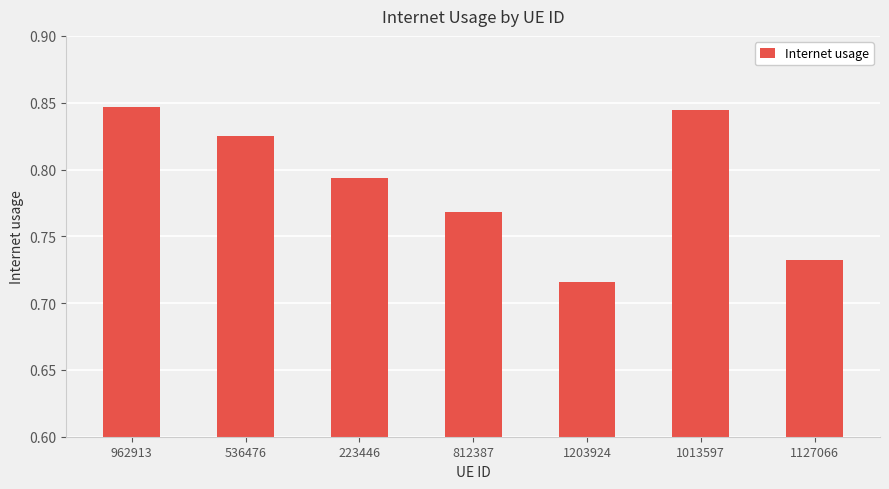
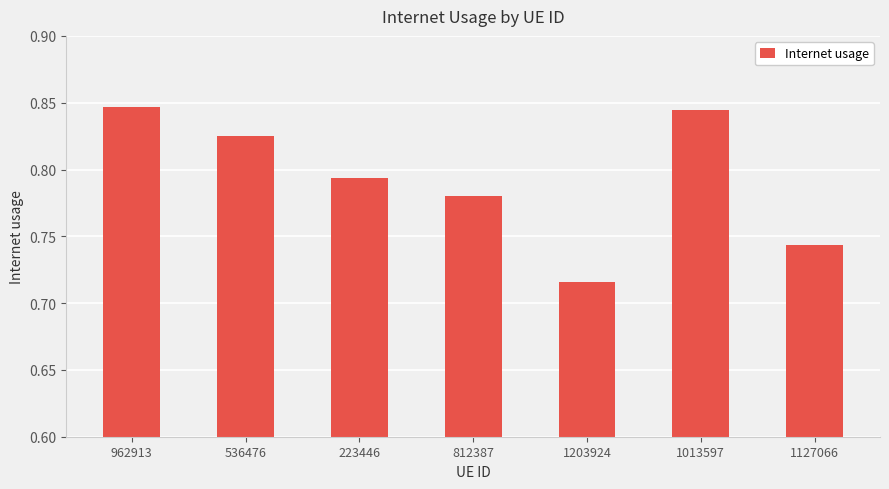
812387: 0.768 -> 0.780
1127066: 0.732 -> 0.743
